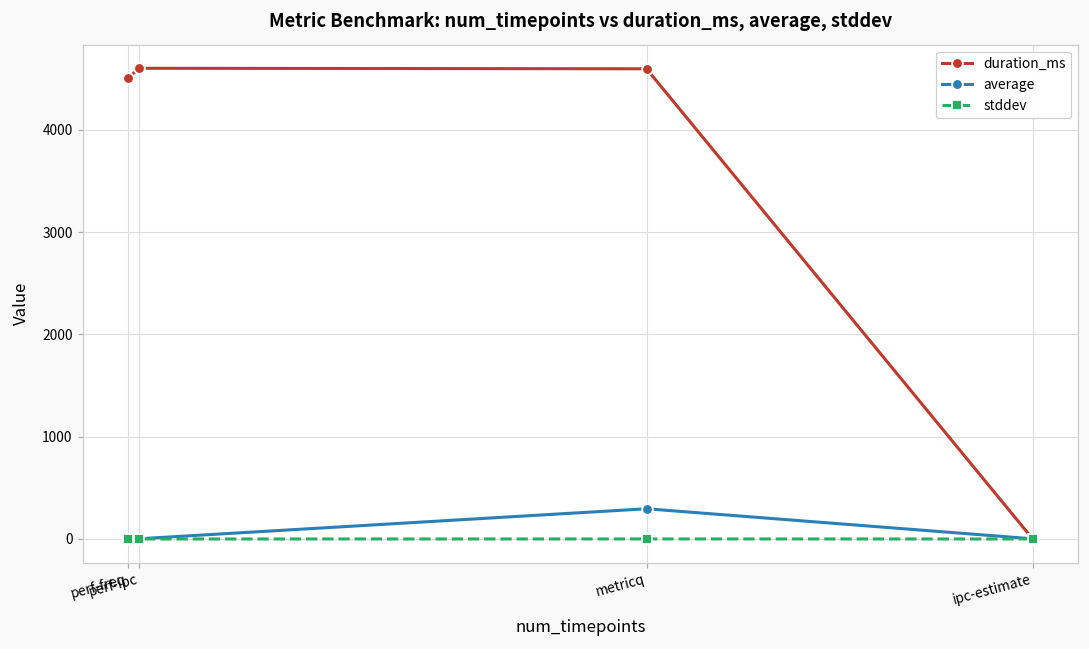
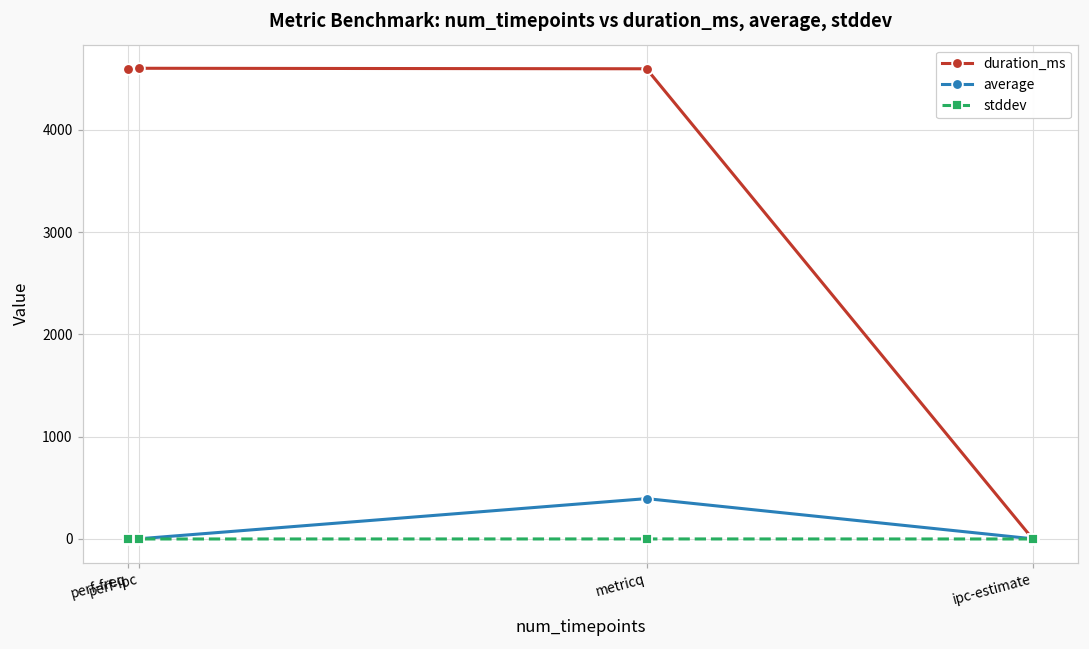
duration_ms, perf-freq: 4500 -> 4600
average, metricq: 300 -> 400
